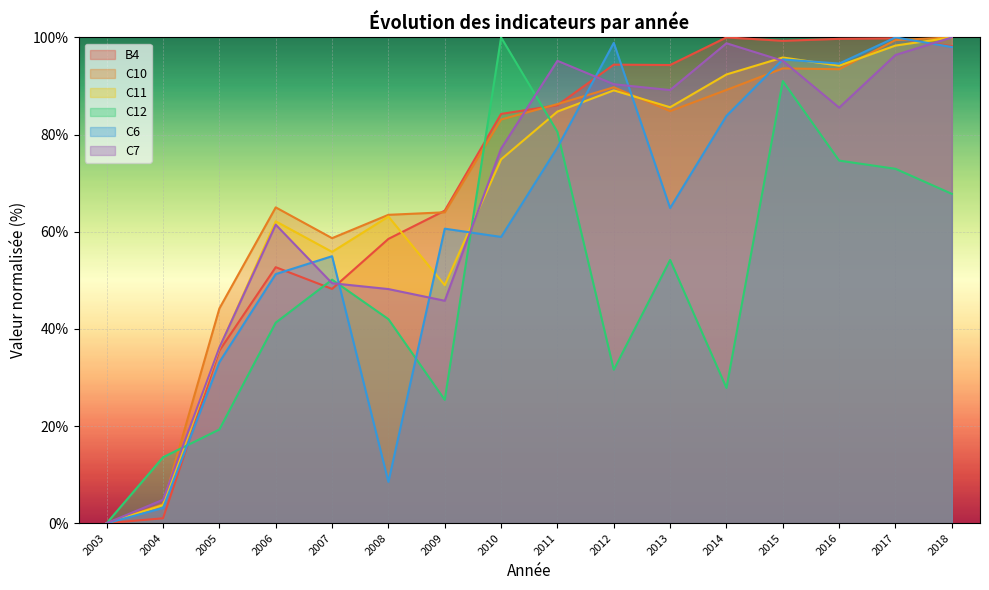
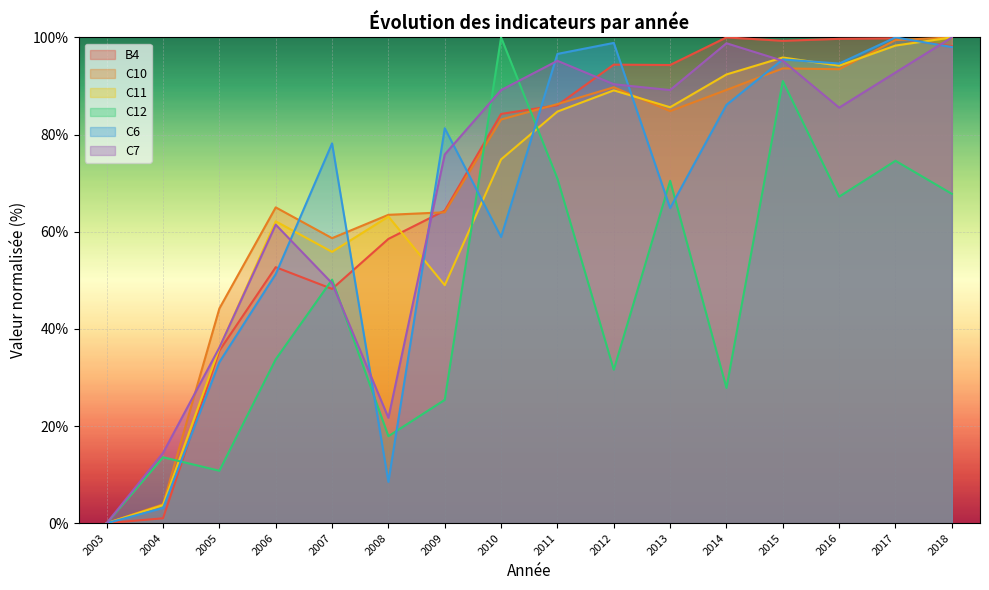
C7, 2004: 5% -> 14%
C12, 2005: 19% -> 11%
C12, 2006: 41% -> 34%
C6, 2007: 55% -> 78%
C12, 2008: 42% -> 18%
C7, 2008: 48% -> 22%
C6, 2009: 61% -> 81%
C7, 2009: 46% -> 76%
C7, 2010: 77% -> 89%
C12, 2011: 81% -> 71%
C6, 2011: 77% -> 97%
C12, 2013: 54% -> 70%
C6, 2014: 84% -> 86%
C12, 2016: 75% -> 67%
C12, 2017: 73% -> 75%
C7, 2017: 96% -> 93%
